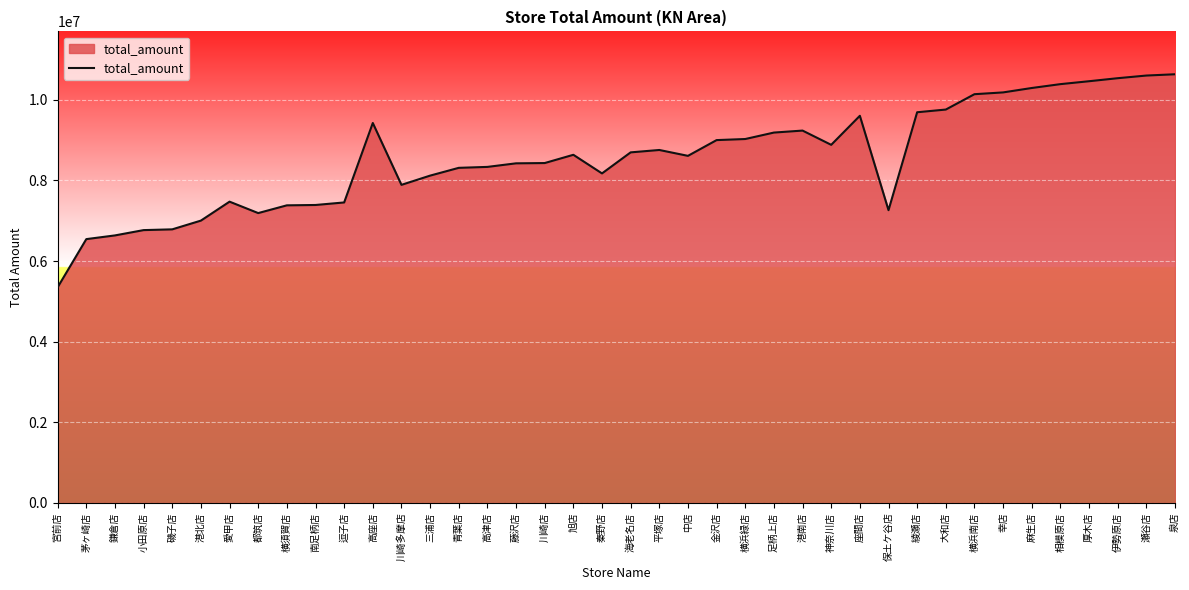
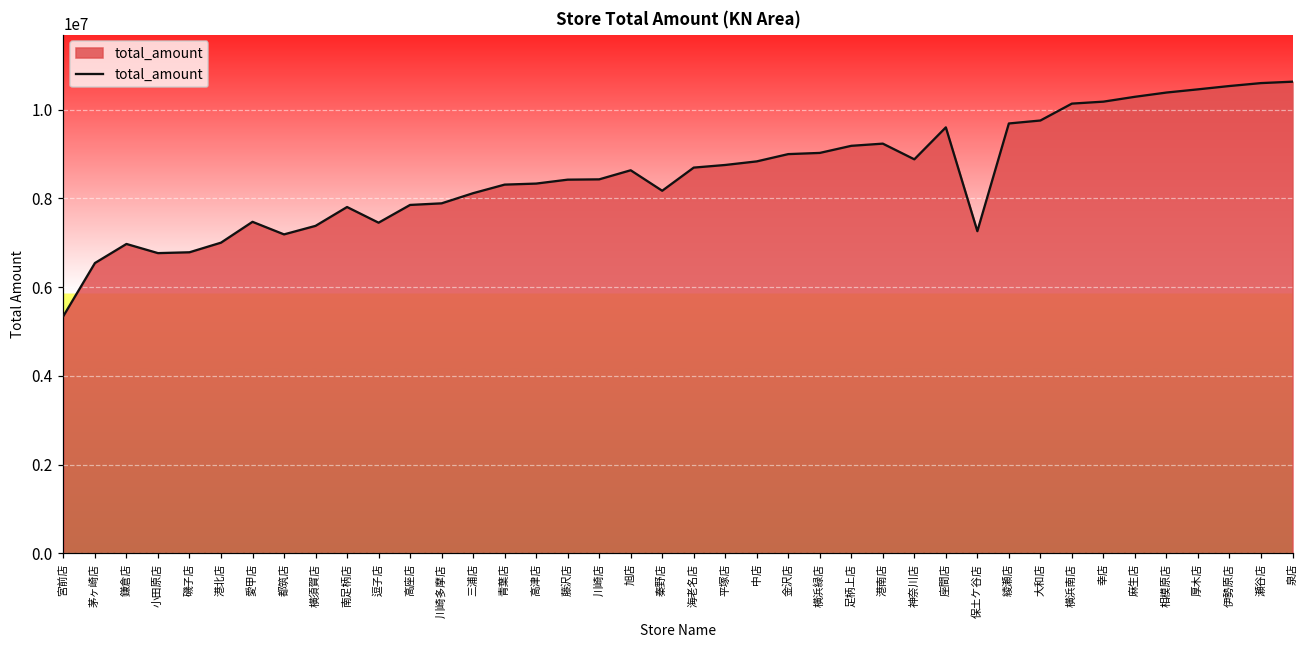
鎌倉店: 6600000 -> 7000000
南足柄店: 7400000 -> 7800000
高座店: 9400000 -> 7900000
中店: 8600000 -> 8800000
